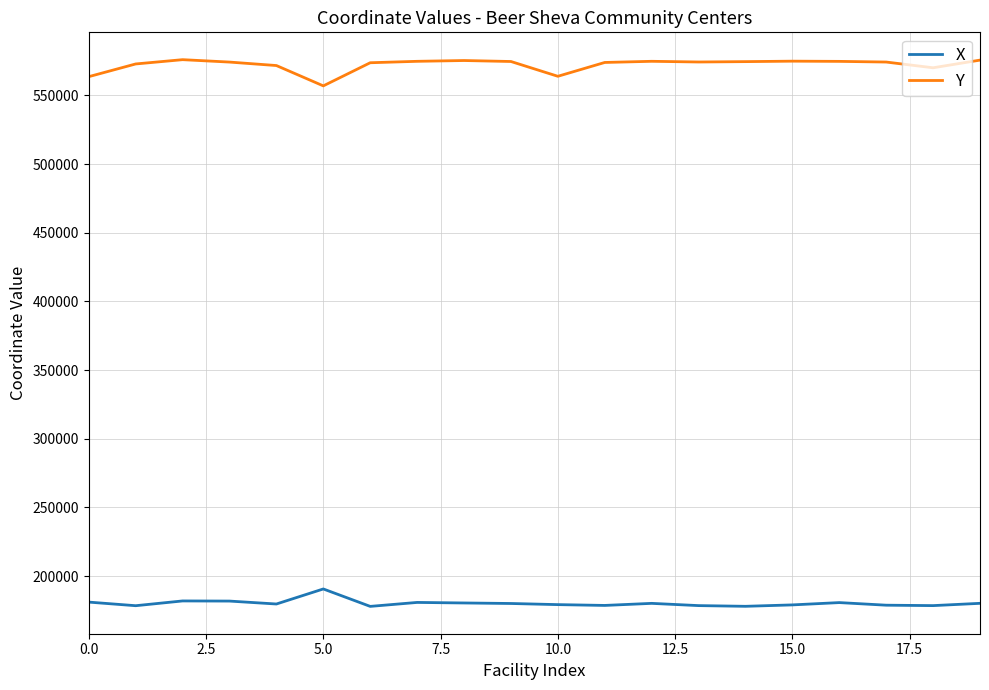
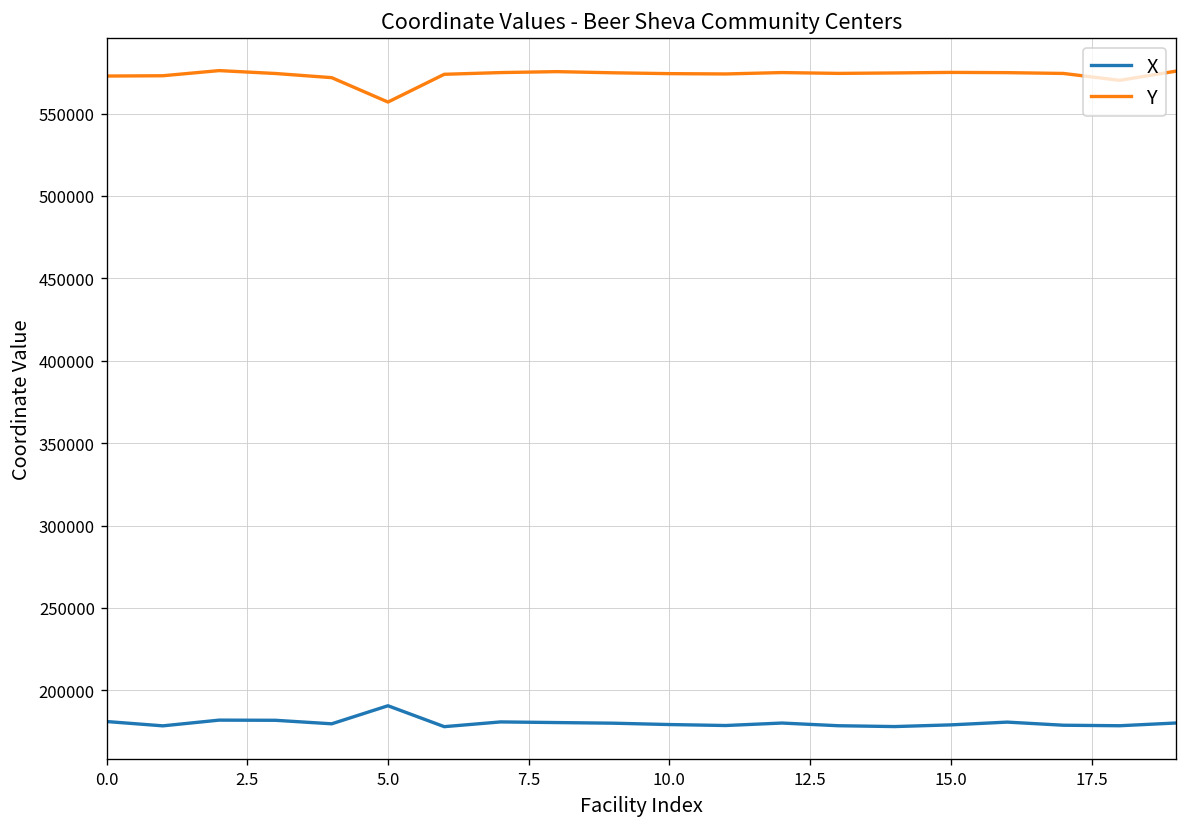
Y, 0.0: 564000 -> 573000
Y, 10.0: 564000 -> 574000
